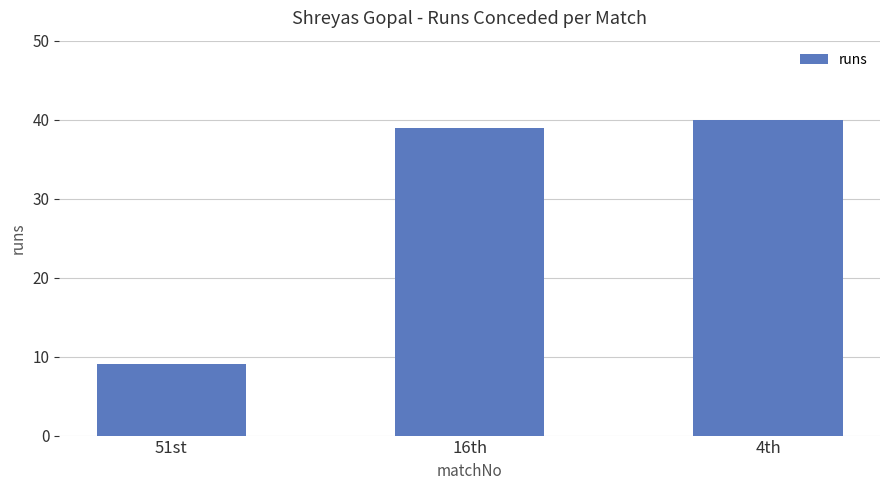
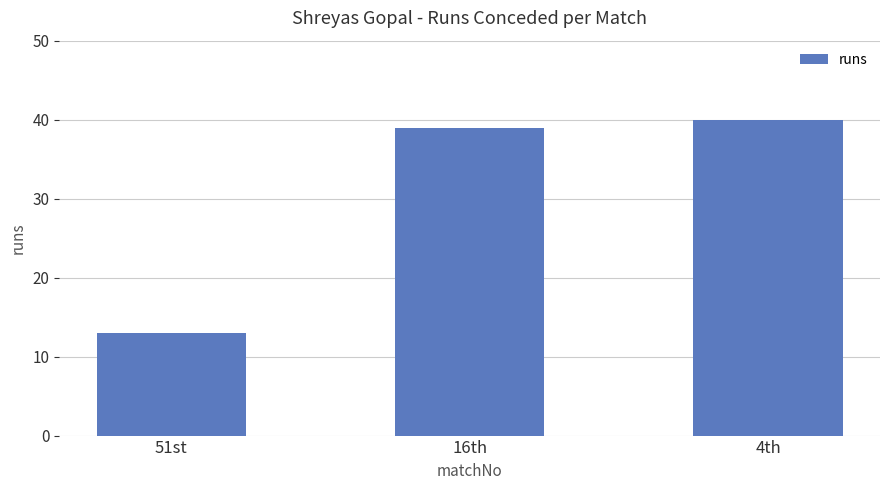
51st: 9 -> 13
